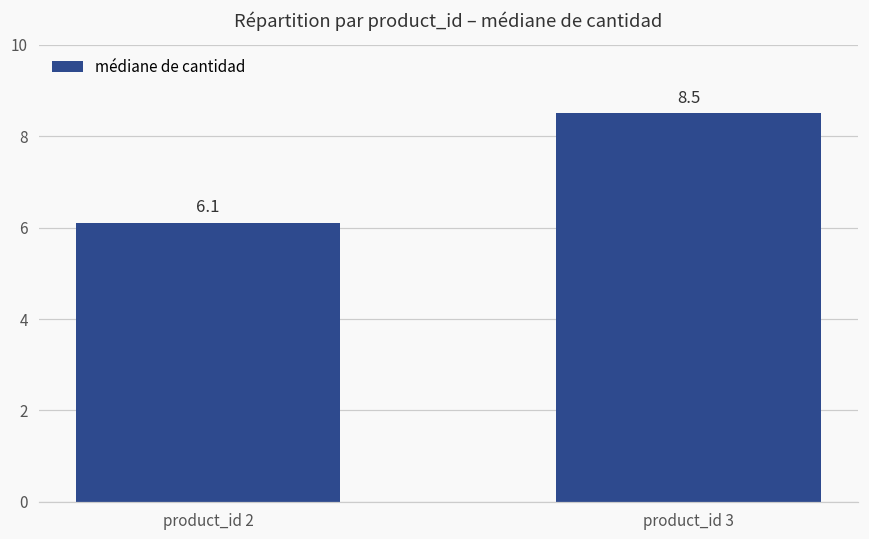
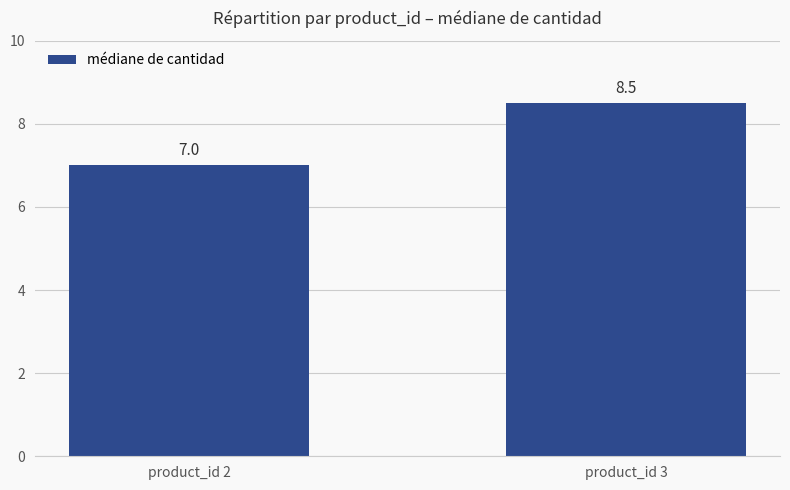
product_id 2: 6.1 -> 7.0
